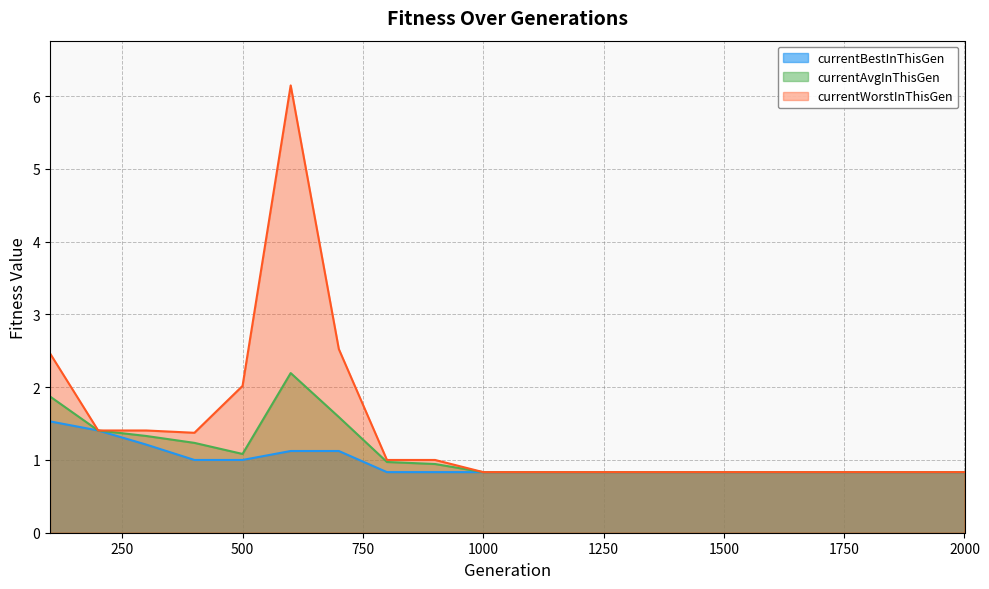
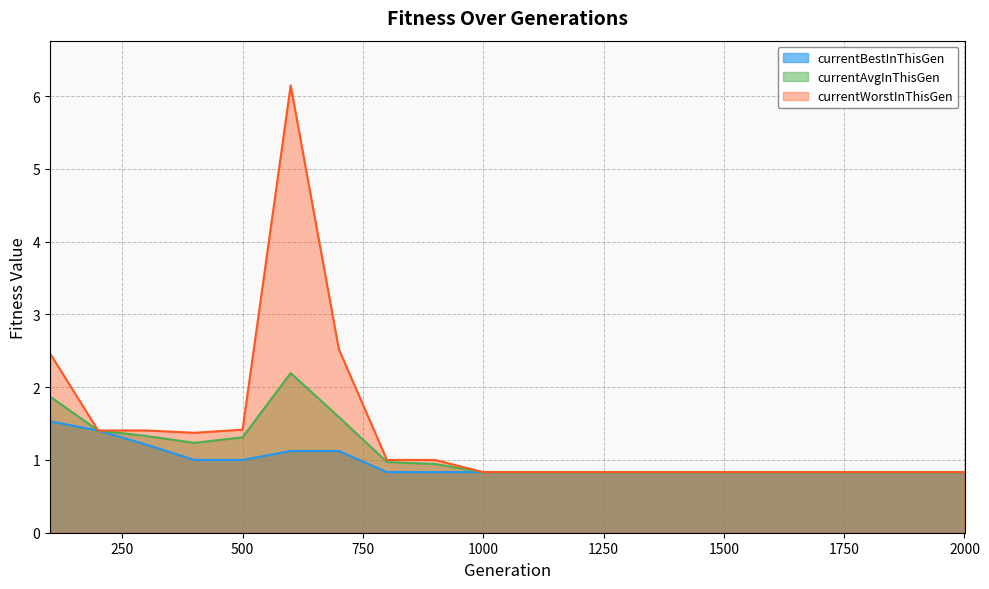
currentAvgInThisGen, 500: 1.1 -> 1.3
currentWorstInThisGen, 500: 2.0 -> 1.4
